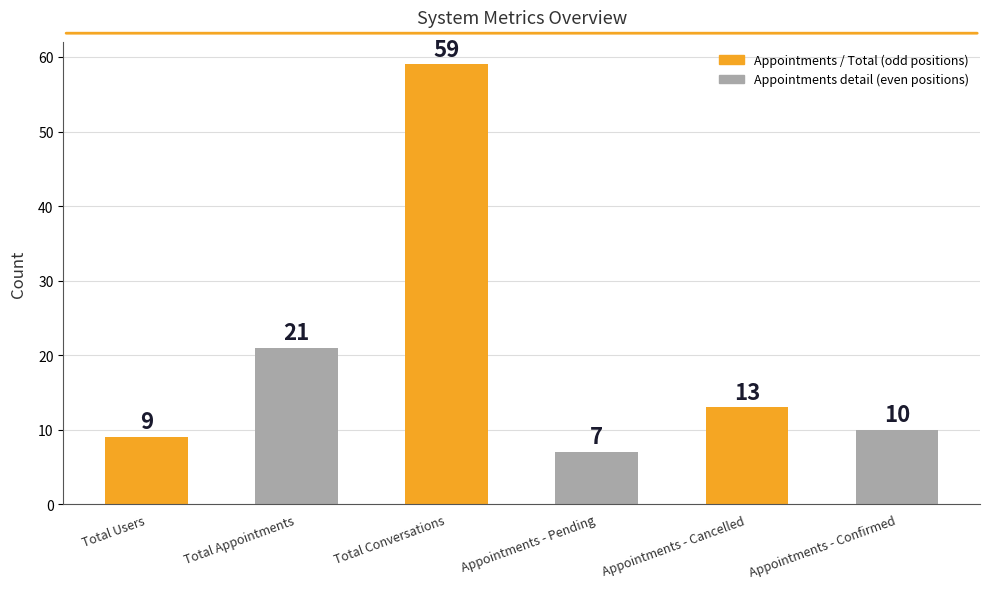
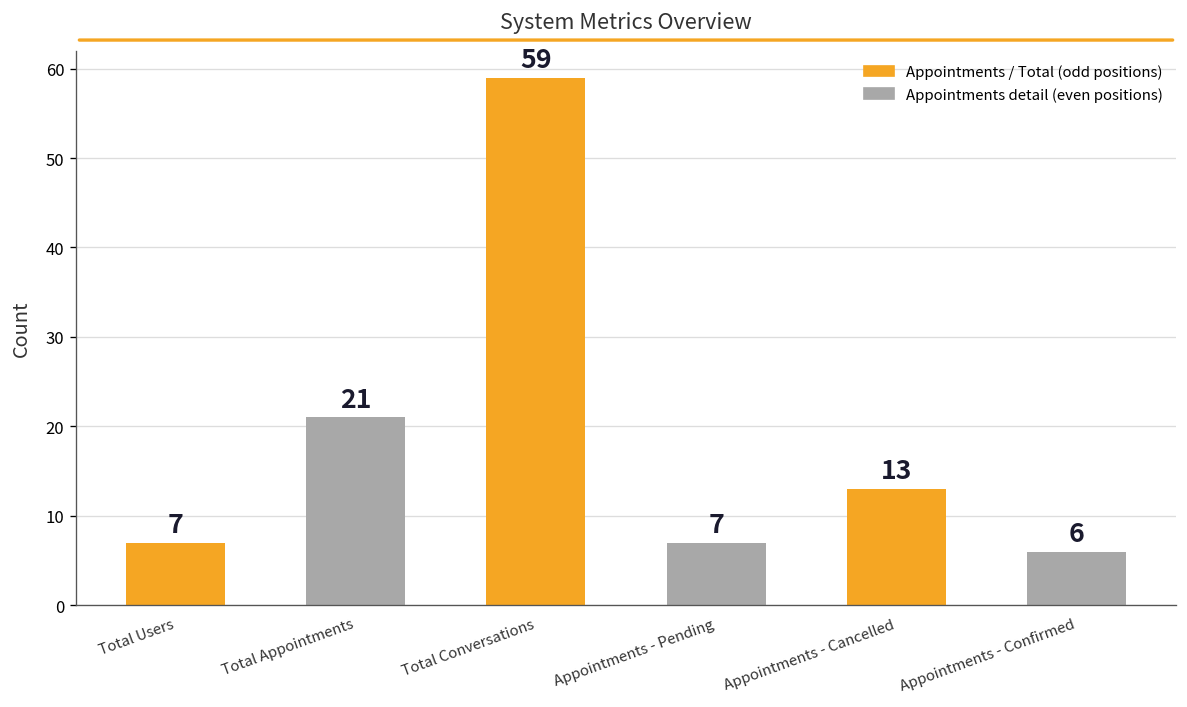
Total Users: 9 -> 7
Appointments - Confirmed: 10 -> 6
